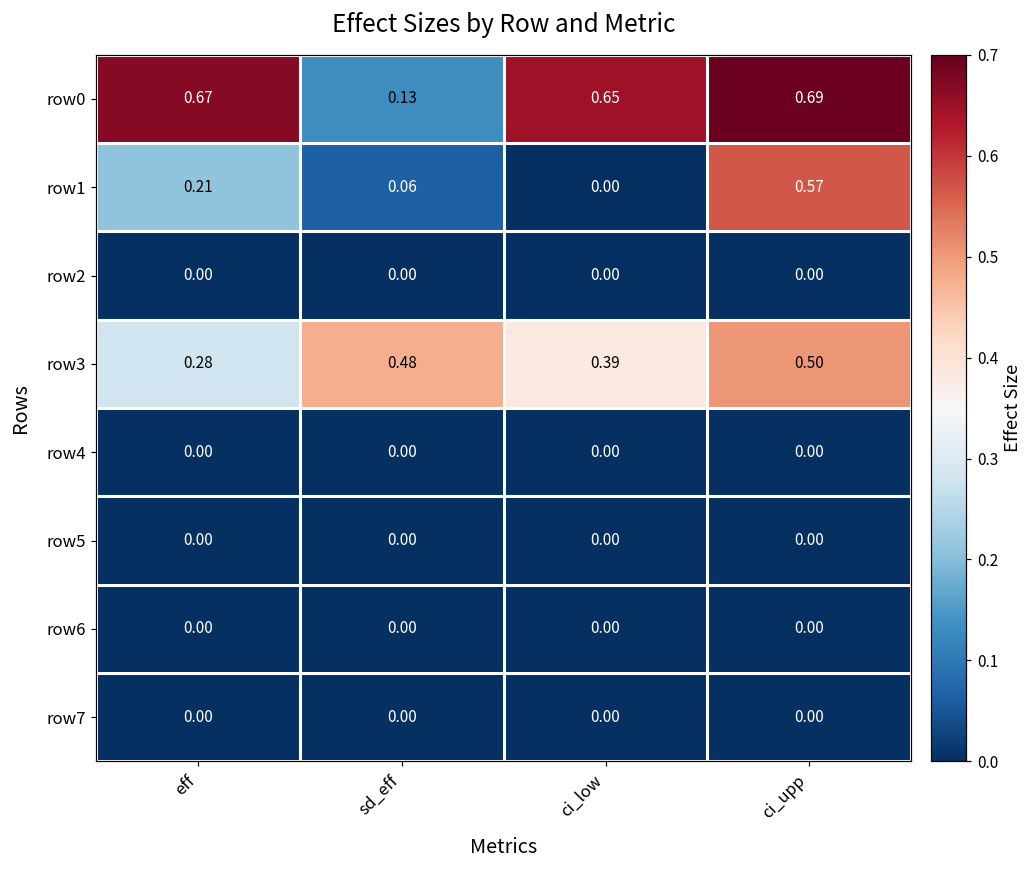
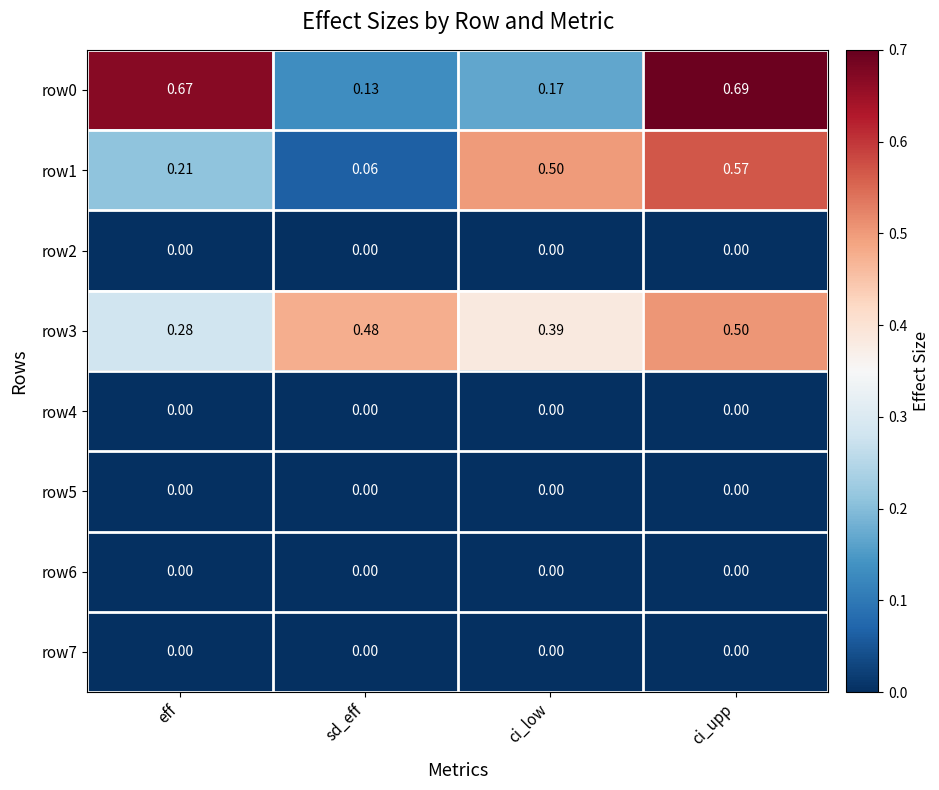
row0, ci_low: 0.65 -> 0.17
row1, ci_low: 0.00 -> 0.50
